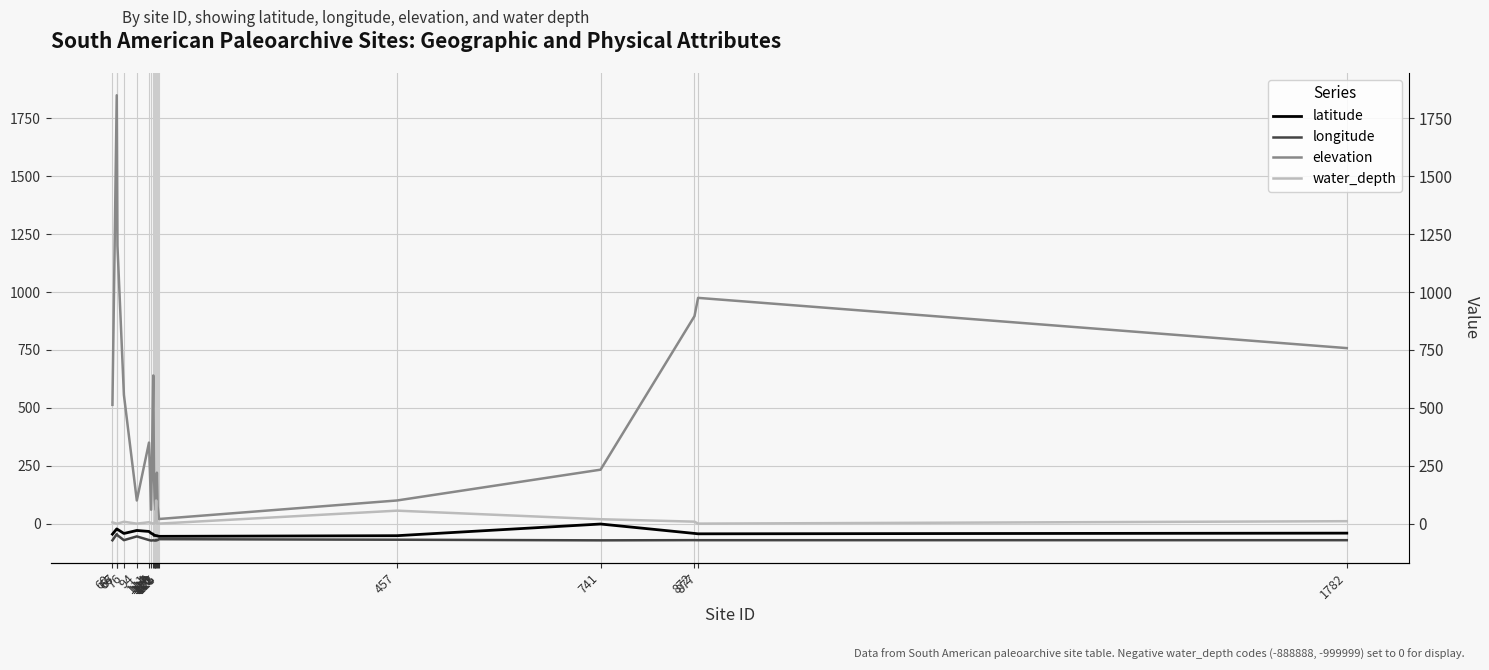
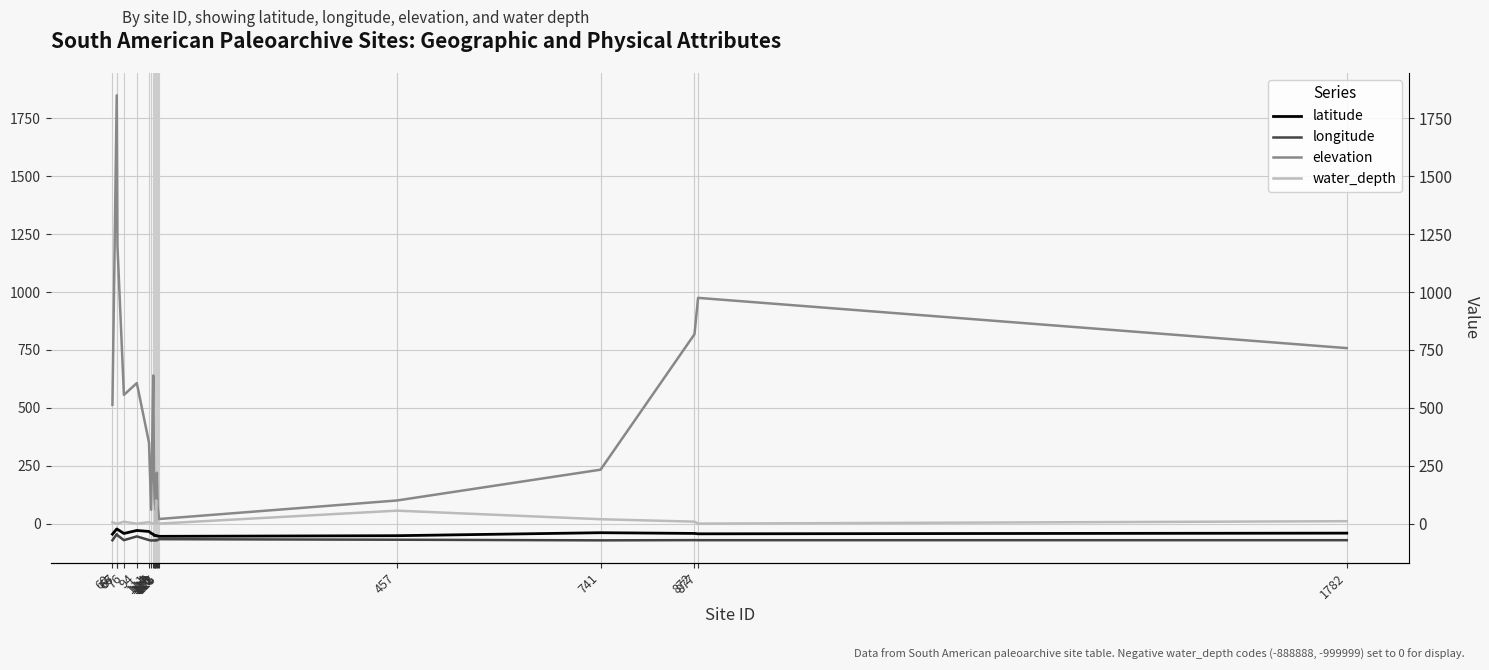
elevation, 94: 100 -> 610
latitude, 741: 0 -> -40
elevation, 872: 900 -> 820
